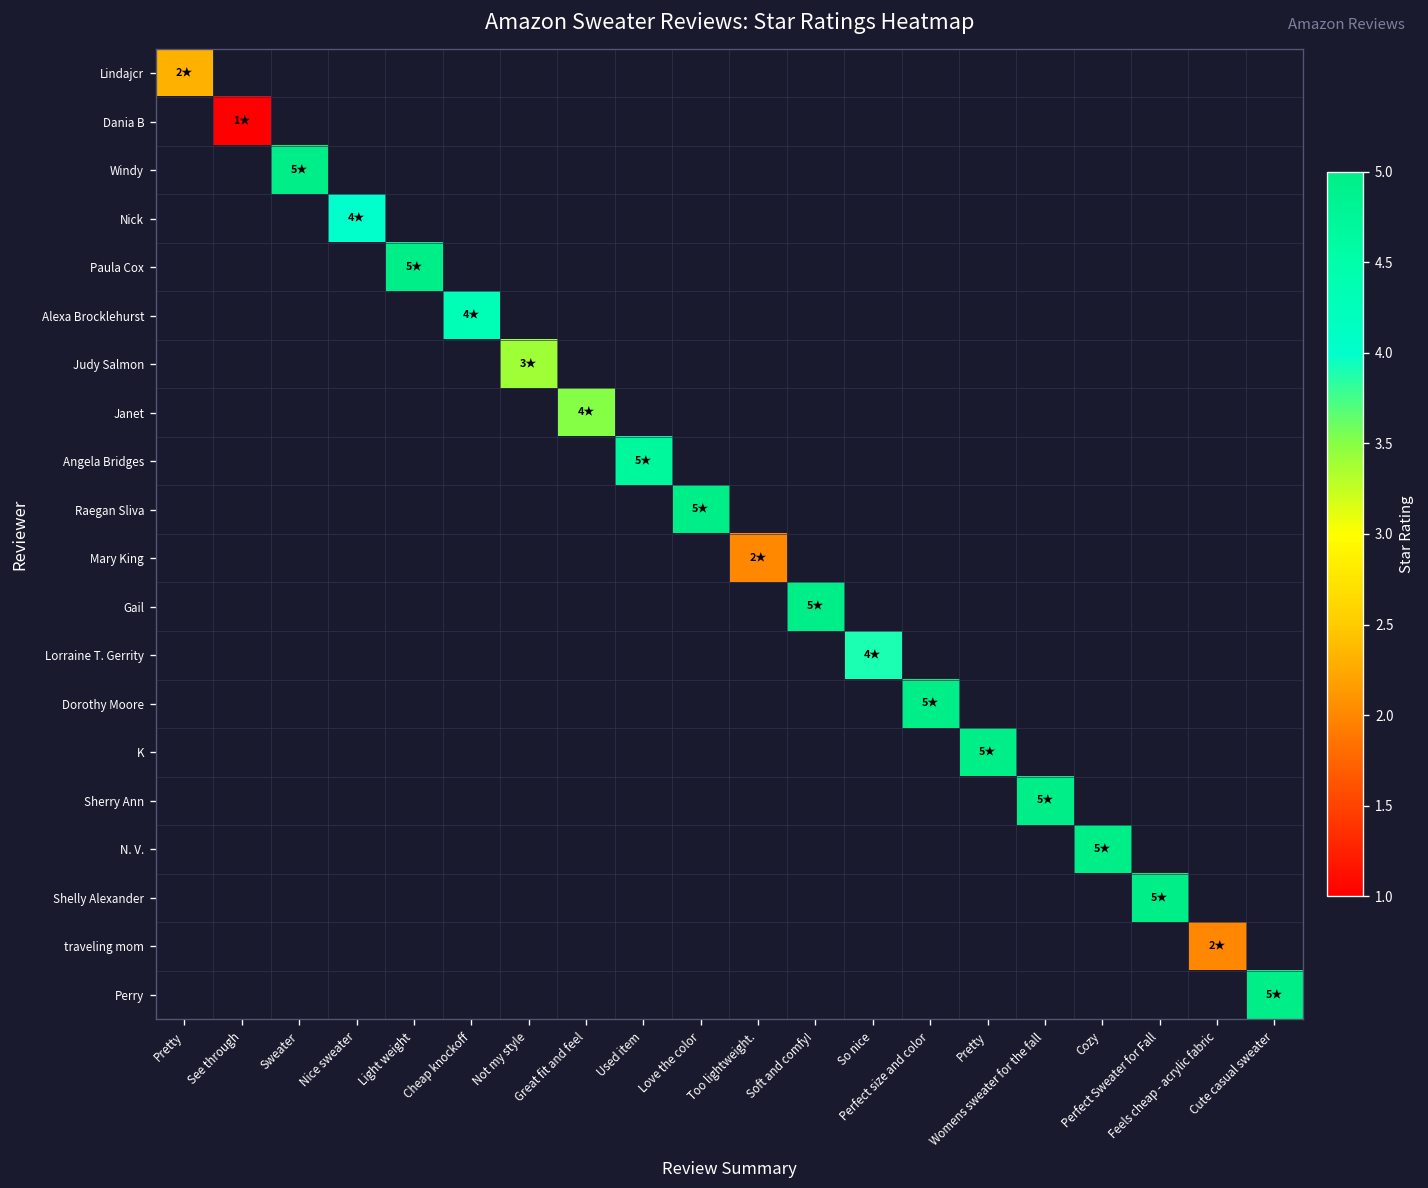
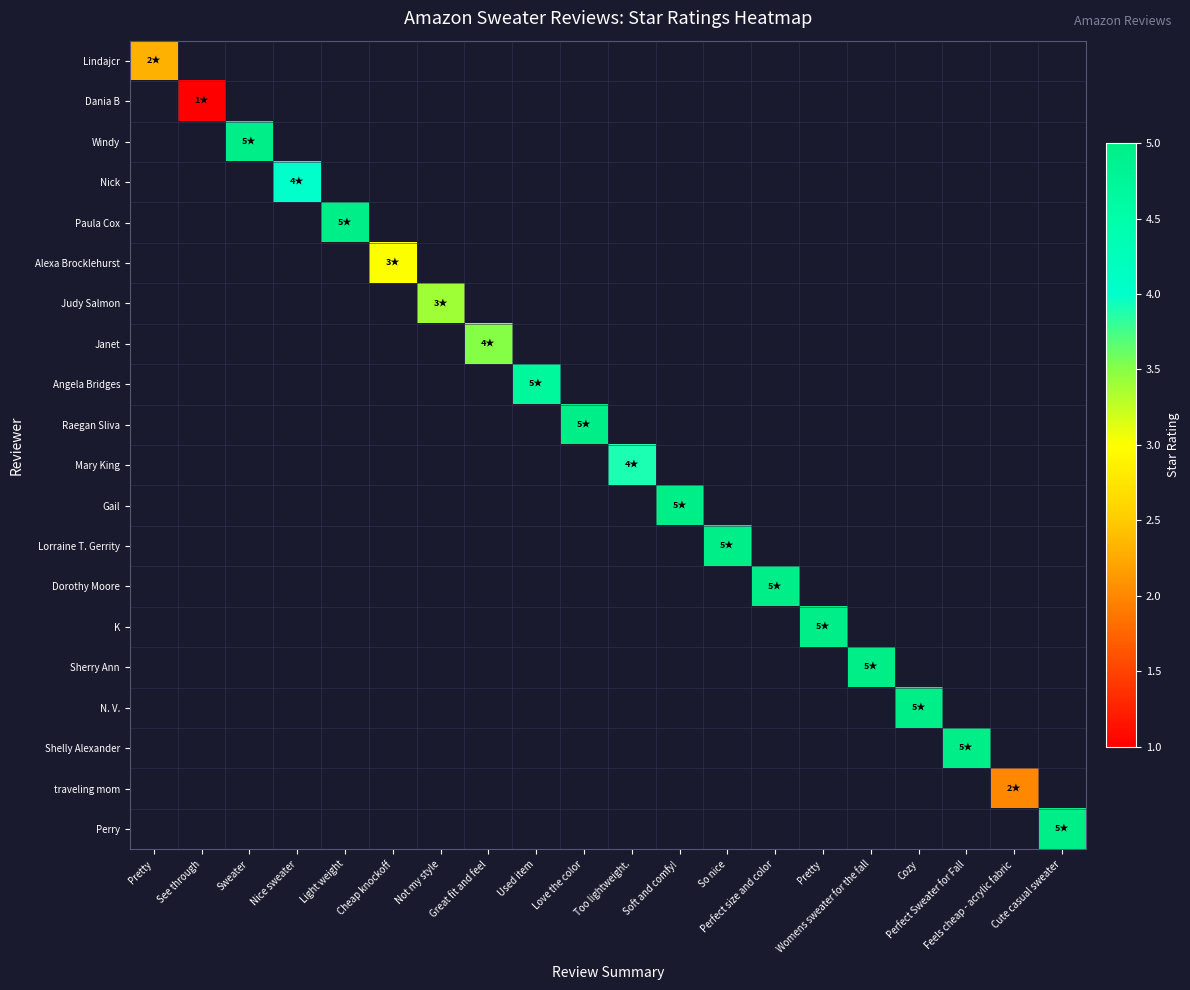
Alexa Brocklehurst, Cheap knockoff: 4★ -> 3★
Mary King, Too lightweight.: 2★ -> 4★
Lorraine T. Gerrity, So nice: 4★ -> 5★
